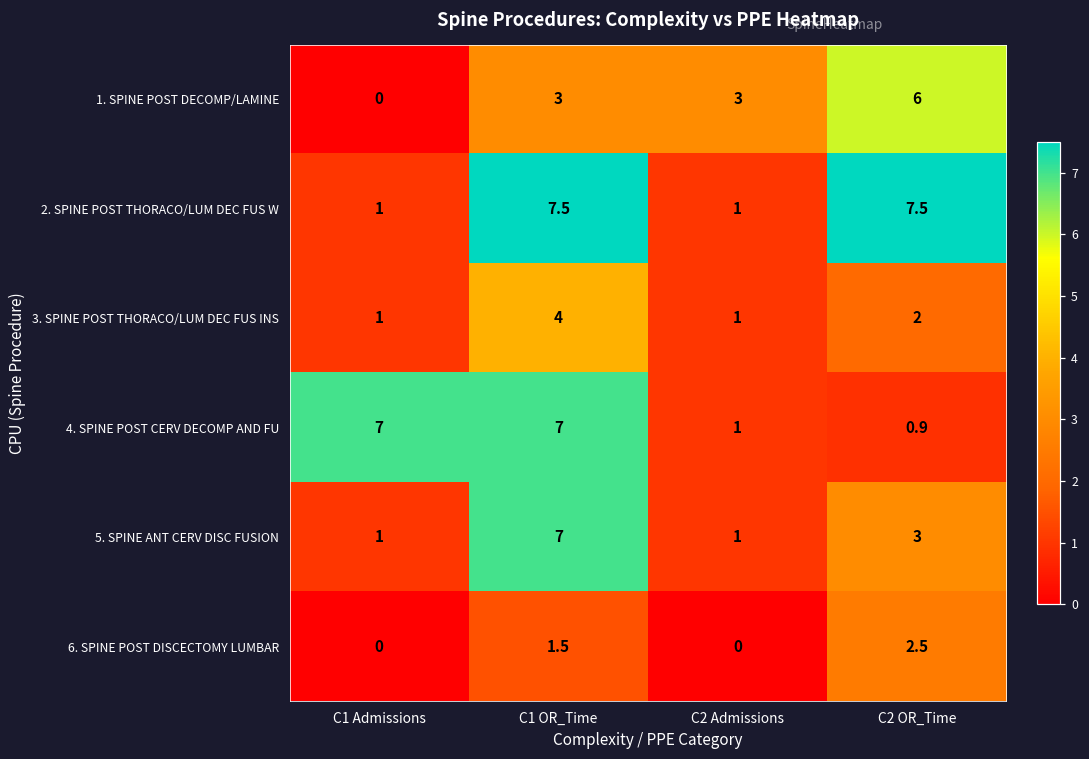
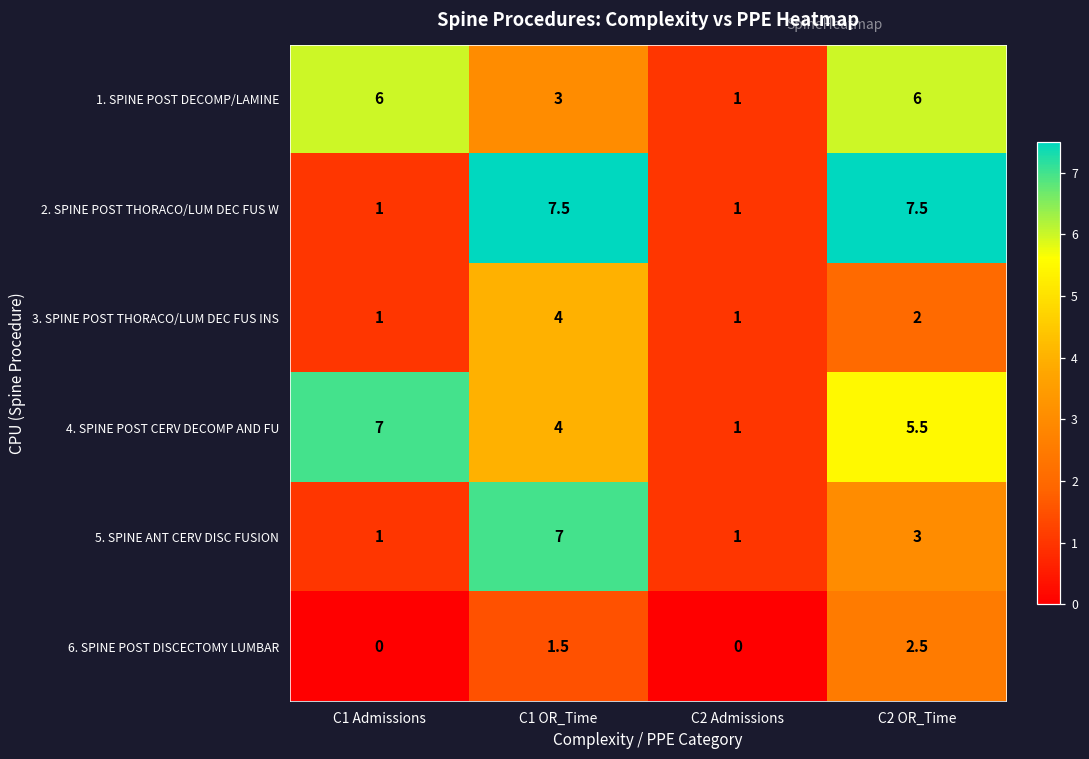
1. SPINE POST DECOMP/LAMINE, C1 Admissions: 0 -> 6
1. SPINE POST DECOMP/LAMINE, C2 Admissions: 3 -> 1
4. SPINE POST CERV DECOMP AND FU, C1 OR_Time: 7 -> 4
4. SPINE POST CERV DECOMP AND FU, C2 OR_Time: 0.9 -> 5.5
